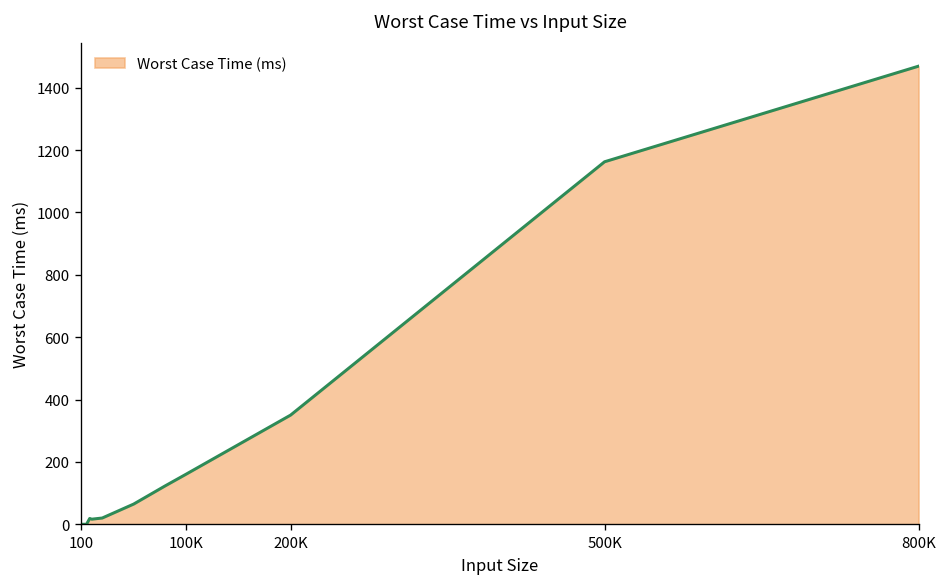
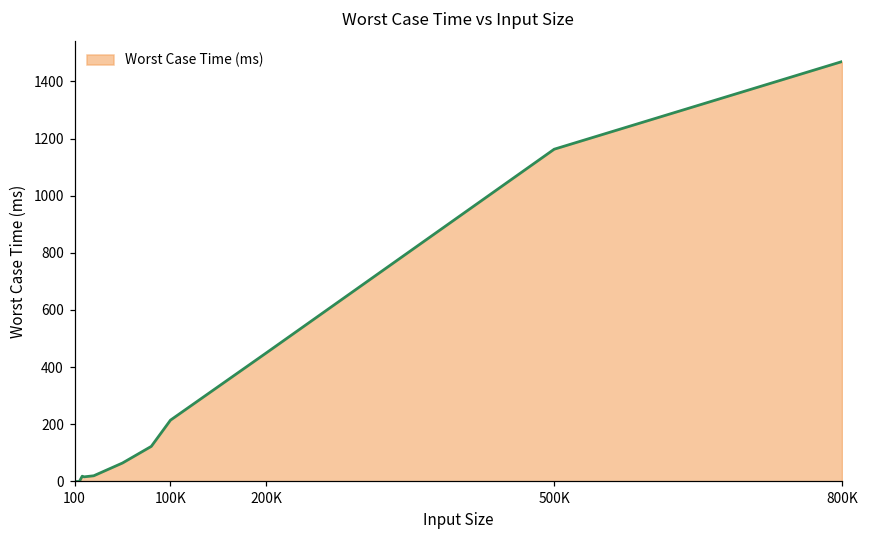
100K: 160 -> 210
200K: 350 -> 450
